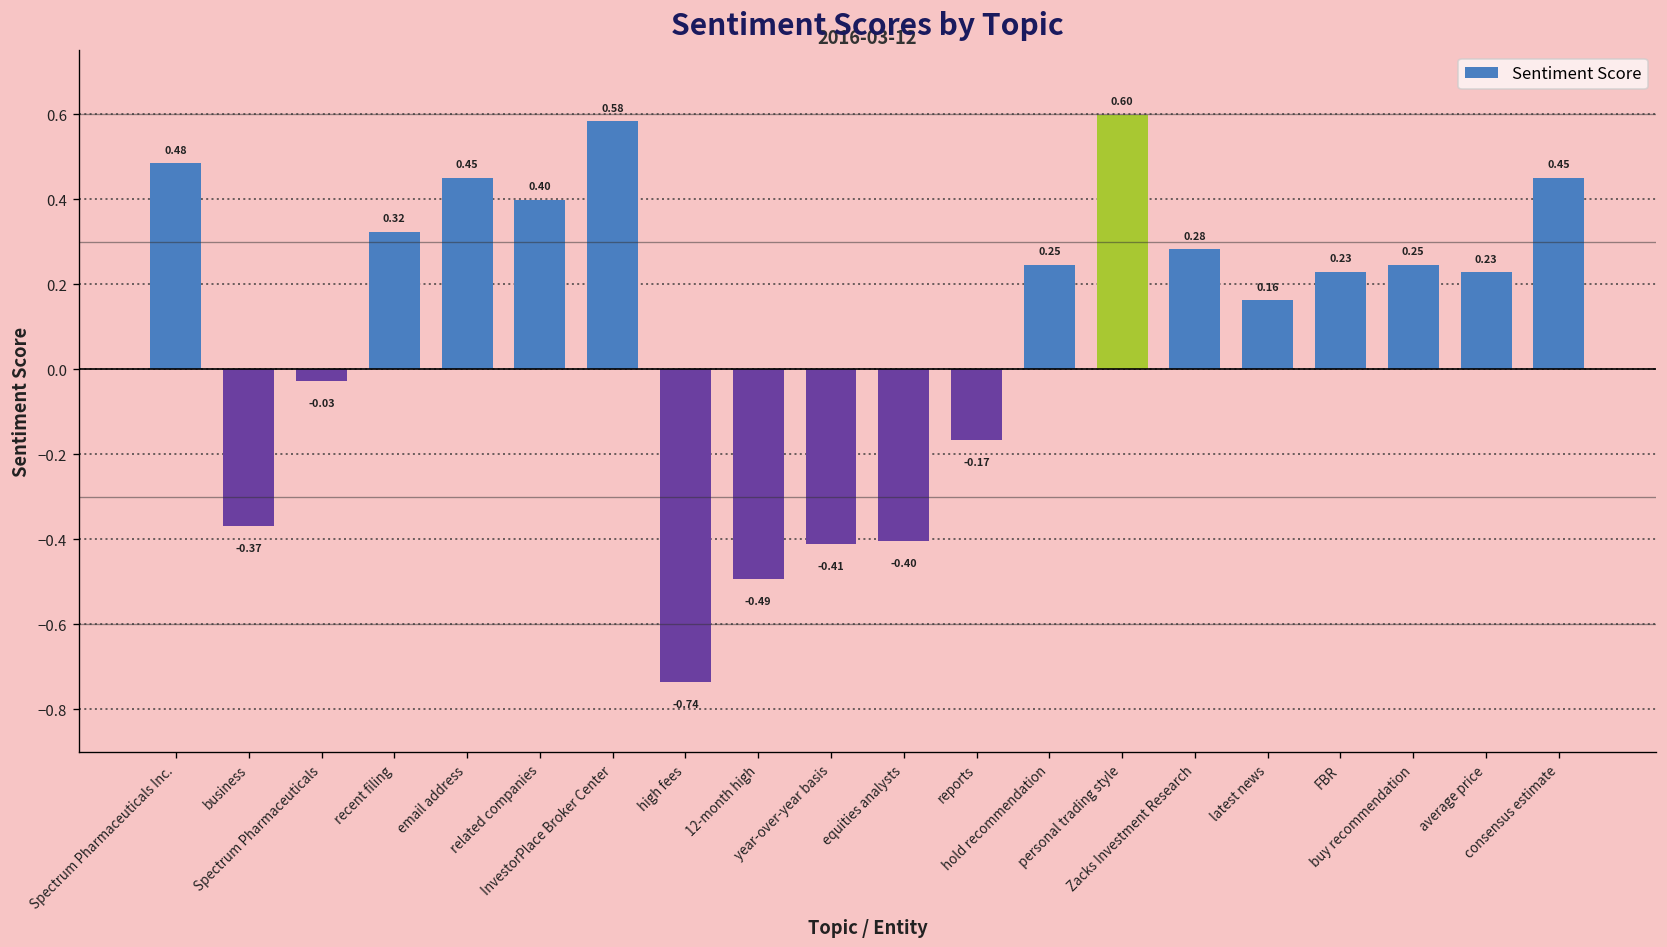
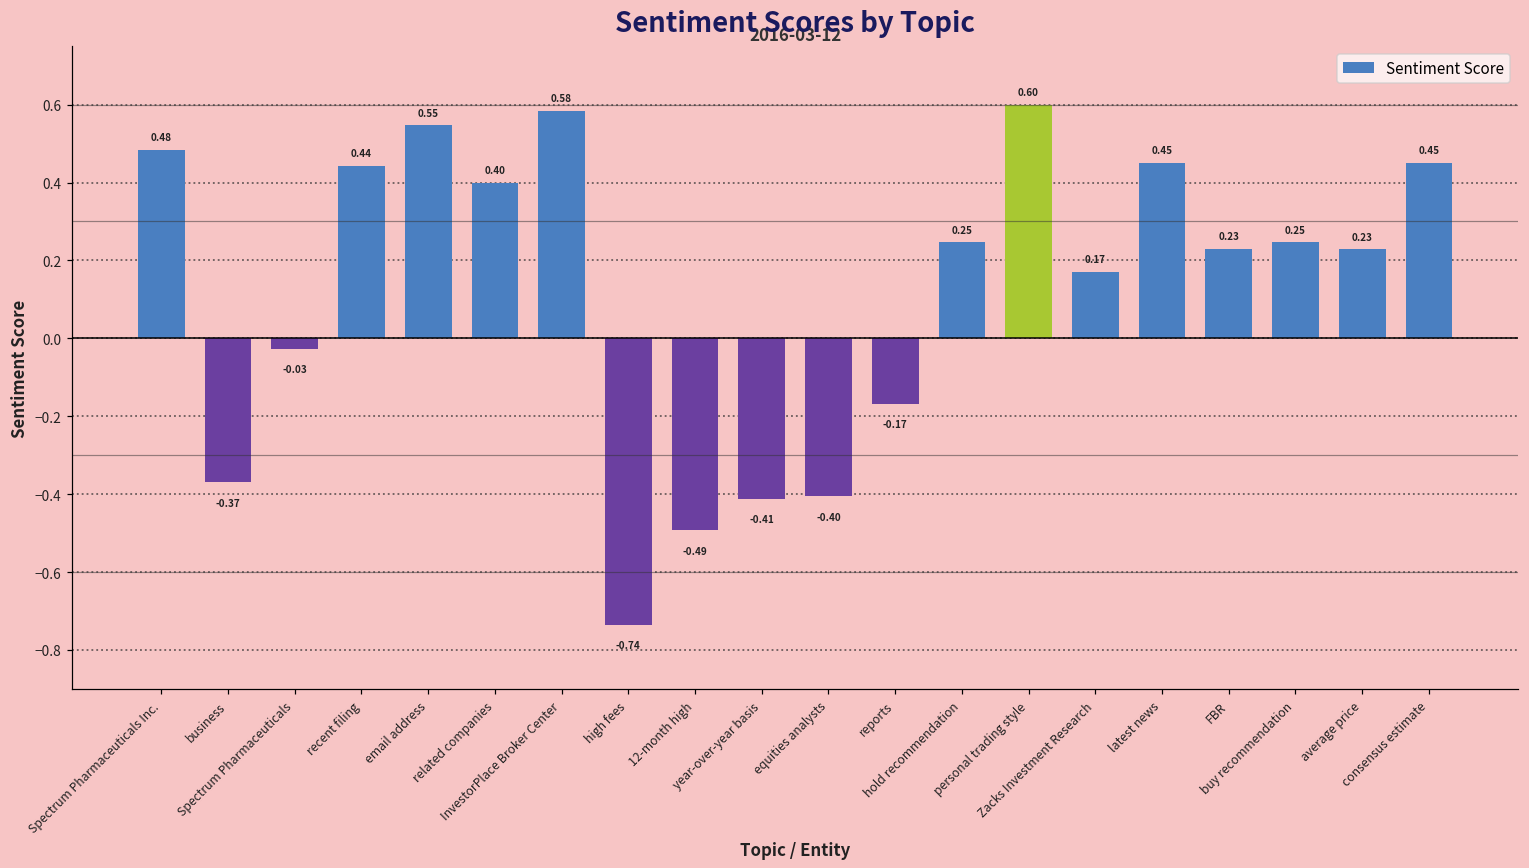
recent filing: 0.32 -> 0.44
email address: 0.45 -> 0.55
Zacks Investment Research: 0.28 -> 0.17
latest news: 0.16 -> 0.45
